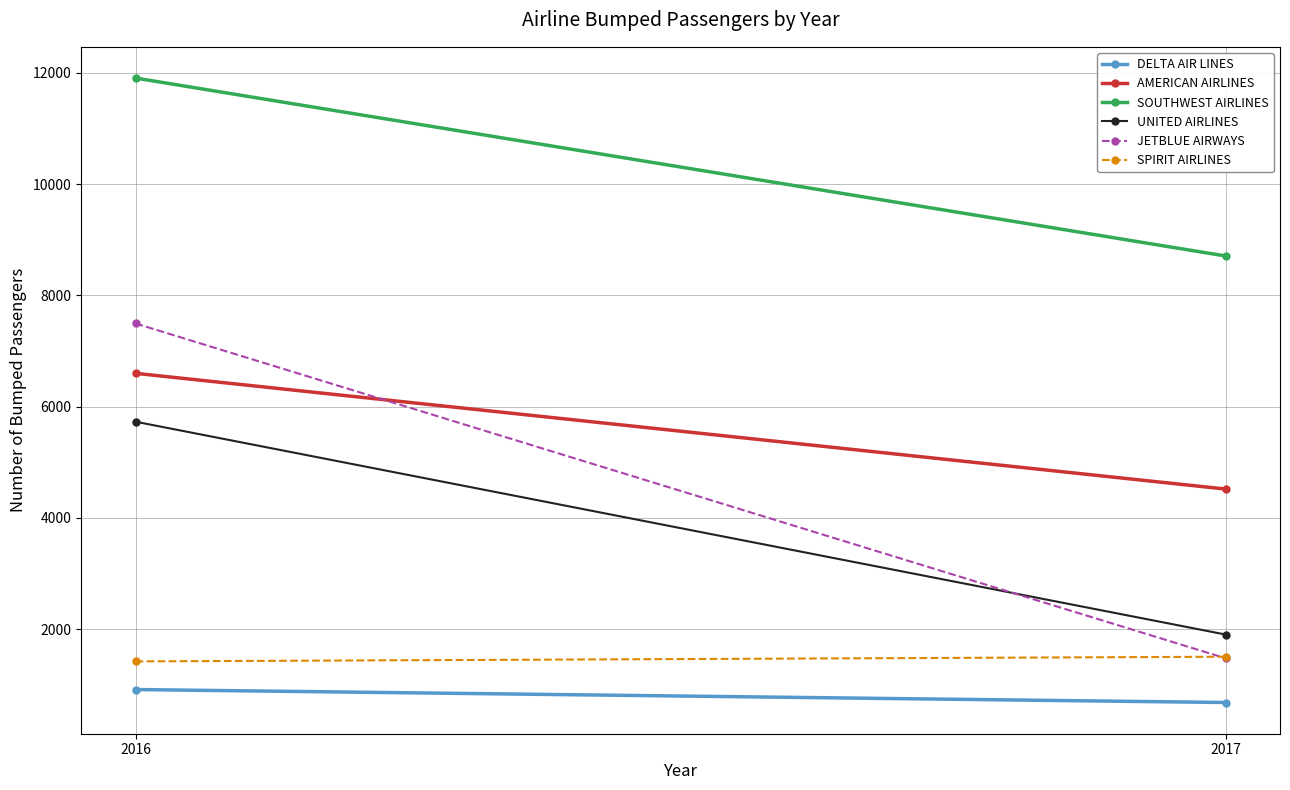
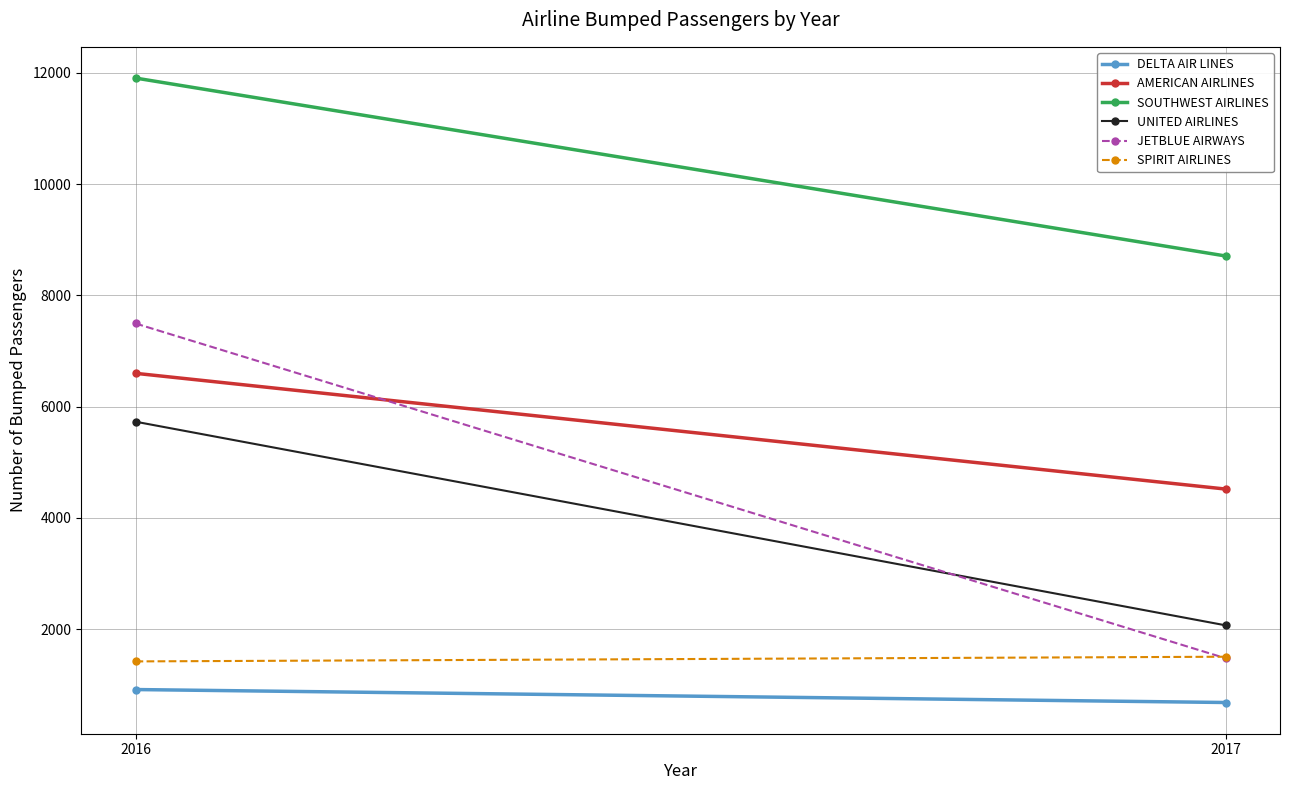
UNITED AIRLINES, 2017: 1900 -> 2100
